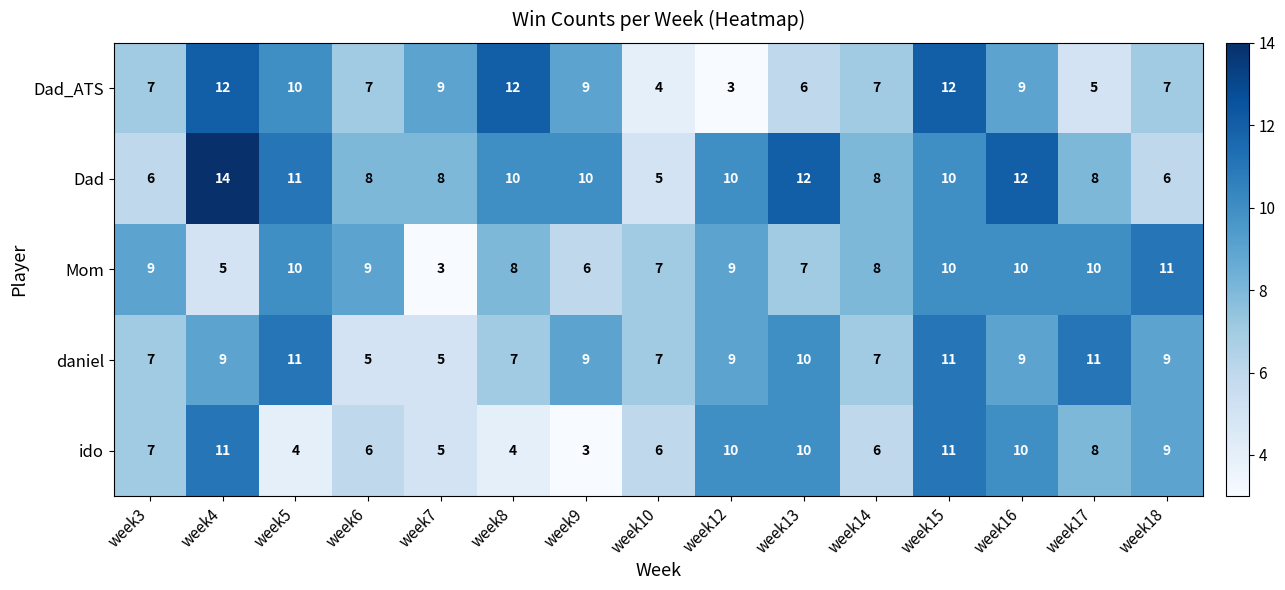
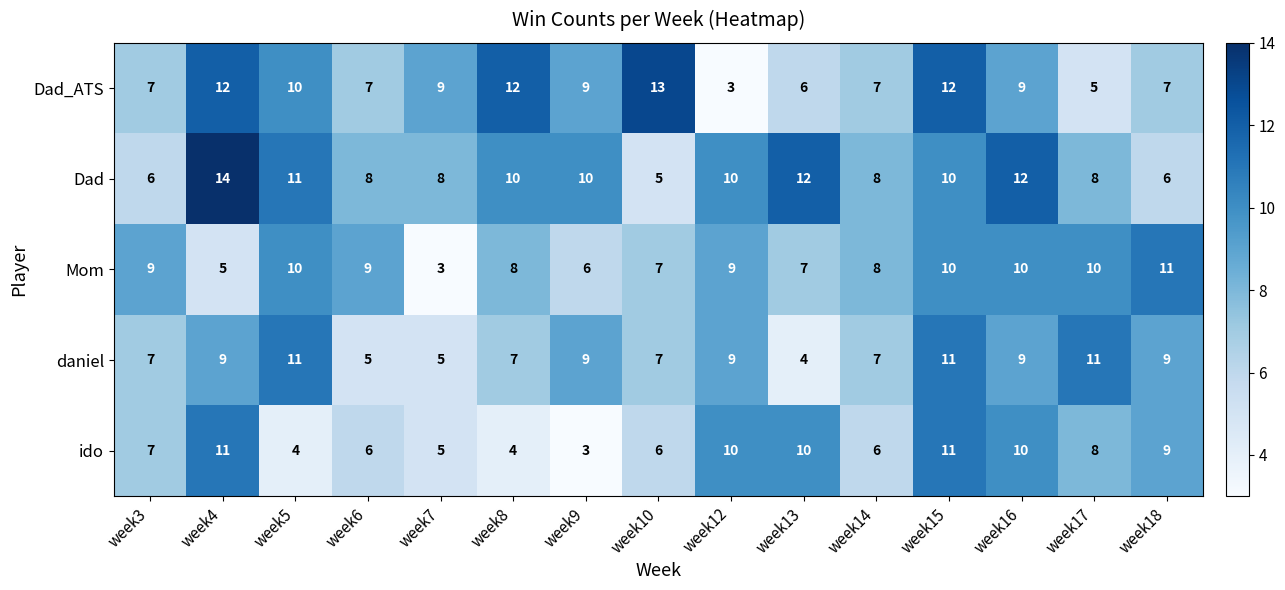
Dad_ATS, week10: 4 -> 13
daniel, week13: 10 -> 4
